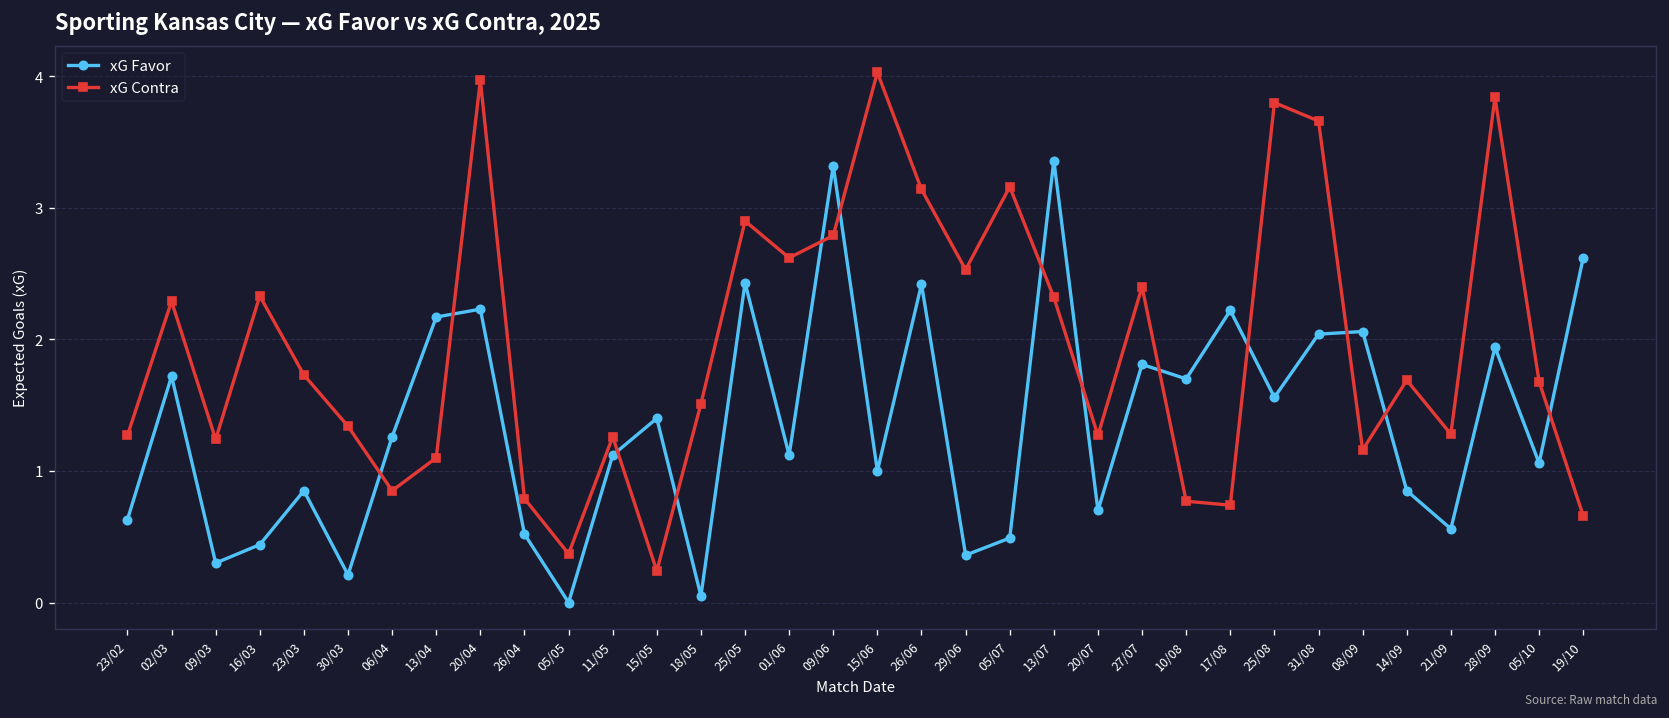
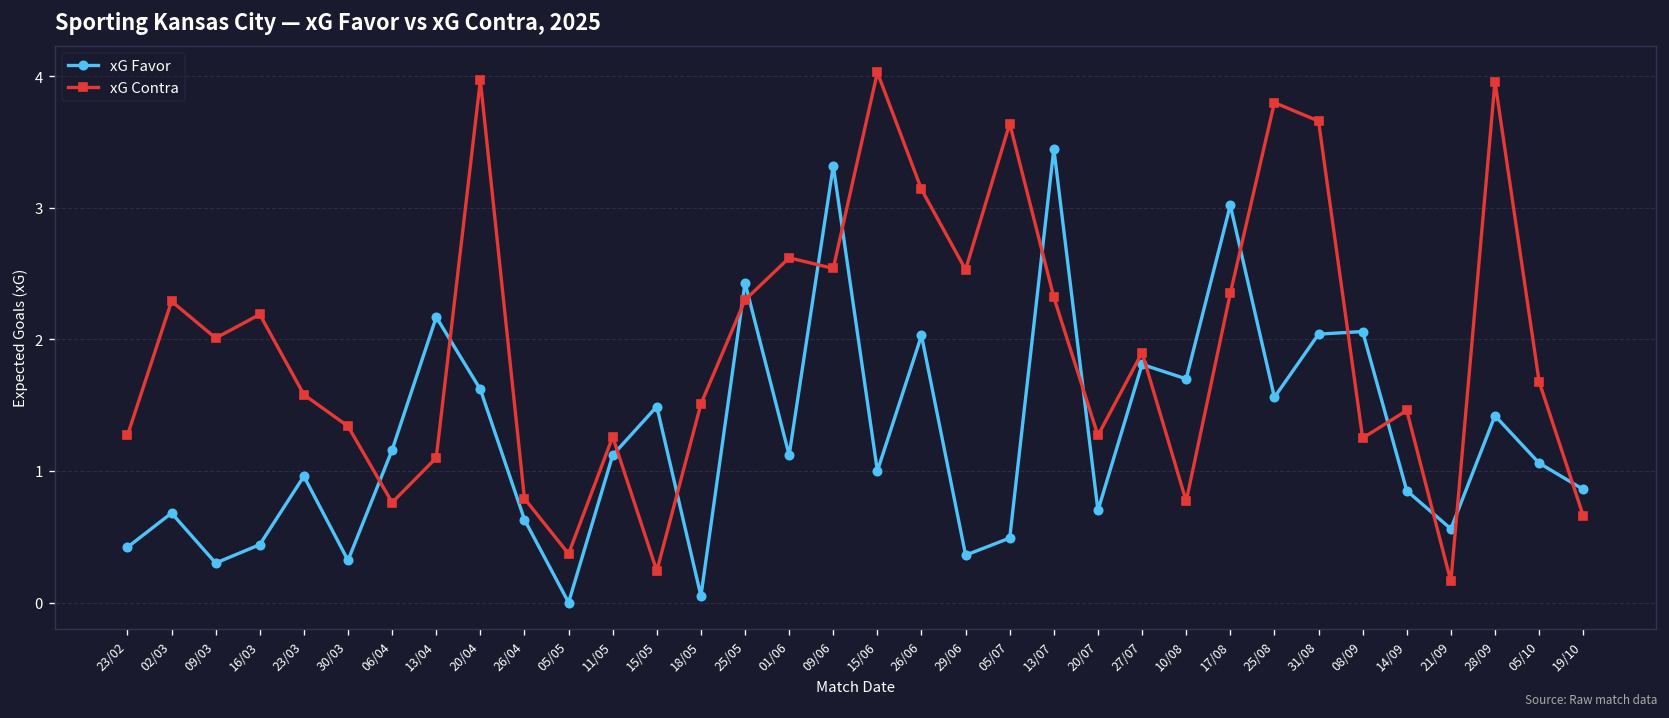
xG Favor, 23/02: 0.63 -> 0.42
xG Favor, 02/03: 1.72 -> 0.68
xG Contra, 09/03: 1.24 -> 2.01
xG Contra, 16/03: 2.33 -> 2.19
xG Favor, 23/03: 0.85 -> 0.96
xG Contra, 23/03: 1.73 -> 1.58
xG Favor, 30/03: 0.21 -> 0.32
xG Favor, 06/04: 1.26 -> 1.16
xG Contra, 06/04: 0.85 -> 0.76
xG Favor, 20/04: 2.23 -> 1.62
xG Favor, 26/04: 0.52 -> 0.63
xG Favor, 15/05: 1.40 -> 1.49
xG Contra, 25/05: 2.9 -> 2.3
xG Contra, 09/06: 2.79 -> 2.54
xG Favor, 26/06: 2.42 -> 2.03
xG Contra, 05/07: 3.16 -> 3.64
xG Favor, 13/07: 3.36 -> 3.45
xG Contra, 27/07: 2.4 -> 1.9
xG Favor, 17/08: 2.22 -> 3.02
xG Contra, 17/08: 0.74 -> 2.35
xG Contra, 08/09: 1.16 -> 1.25
xG Contra, 14/09: 1.69 -> 1.46
xG Contra, 21/09: 1.28 -> 0.16
xG Favor, 28/09: 1.94 -> 1.42
xG Contra, 28/09: 3.84 -> 3.96
xG Favor, 19/10: 2.62 -> 0.86
